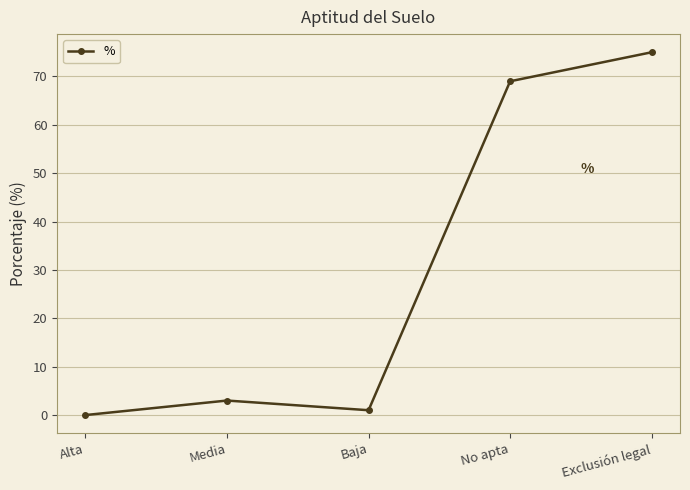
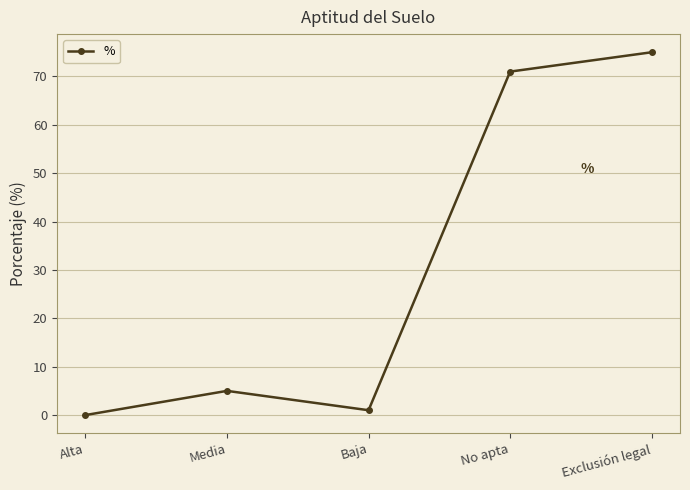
Media: 3 -> 5
No apta: 69 -> 71
